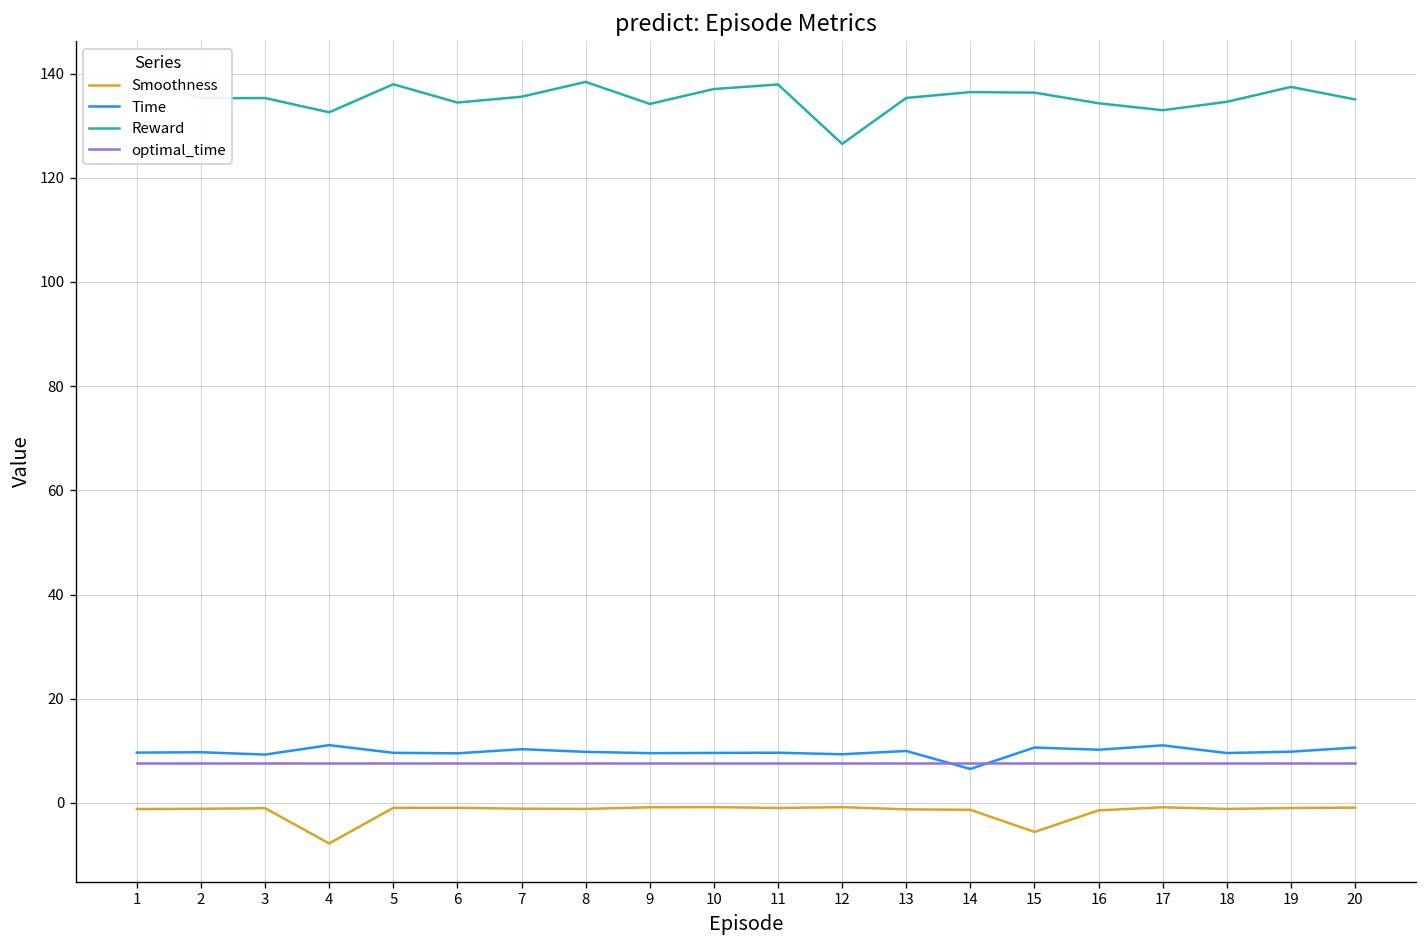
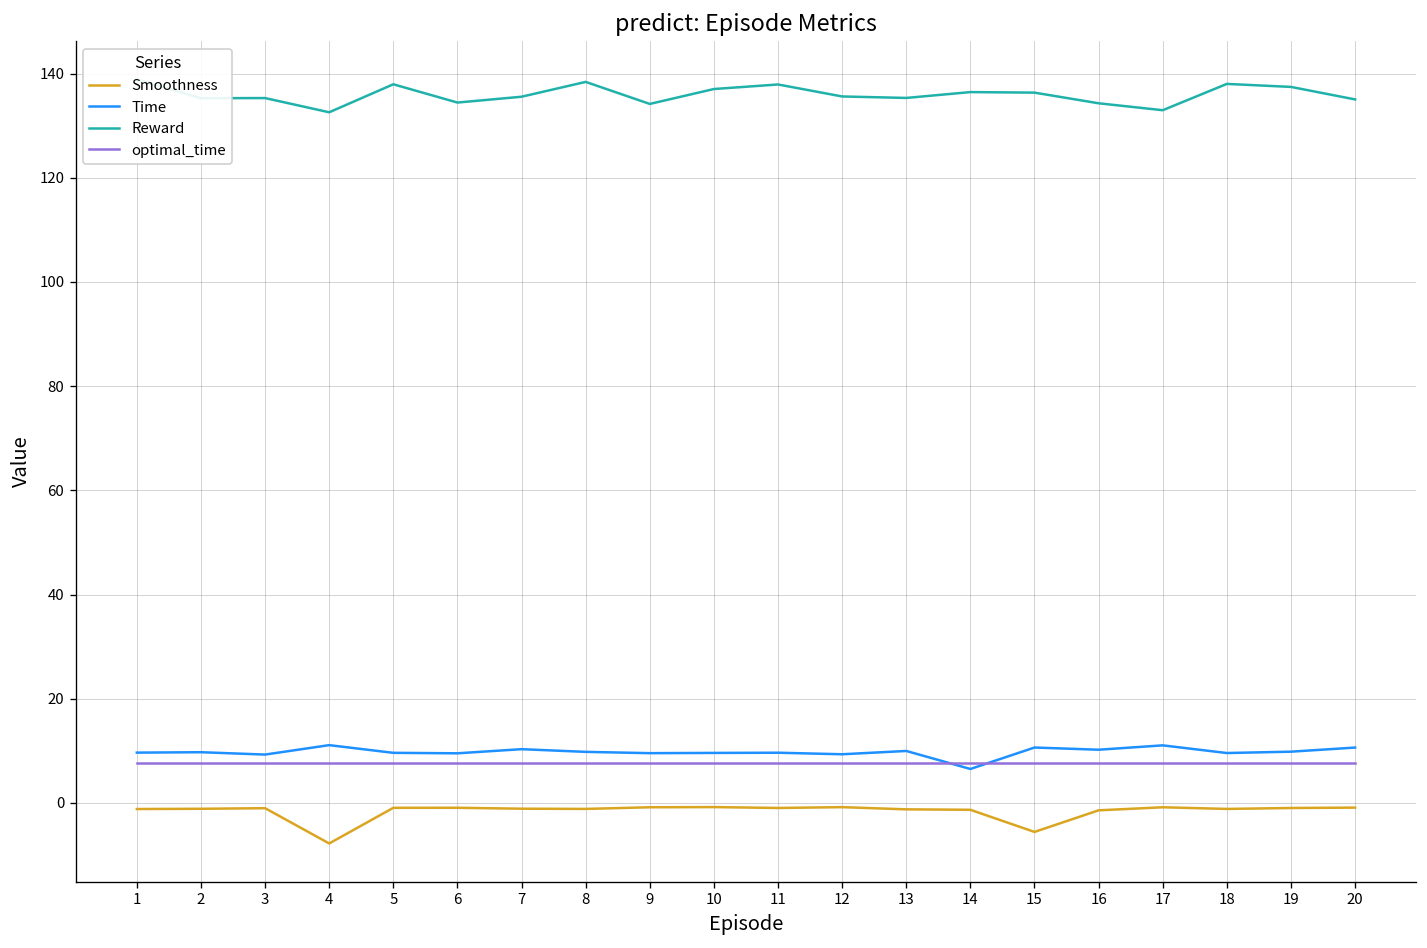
Reward, 12: 126 -> 136
Reward, 18: 135 -> 138
